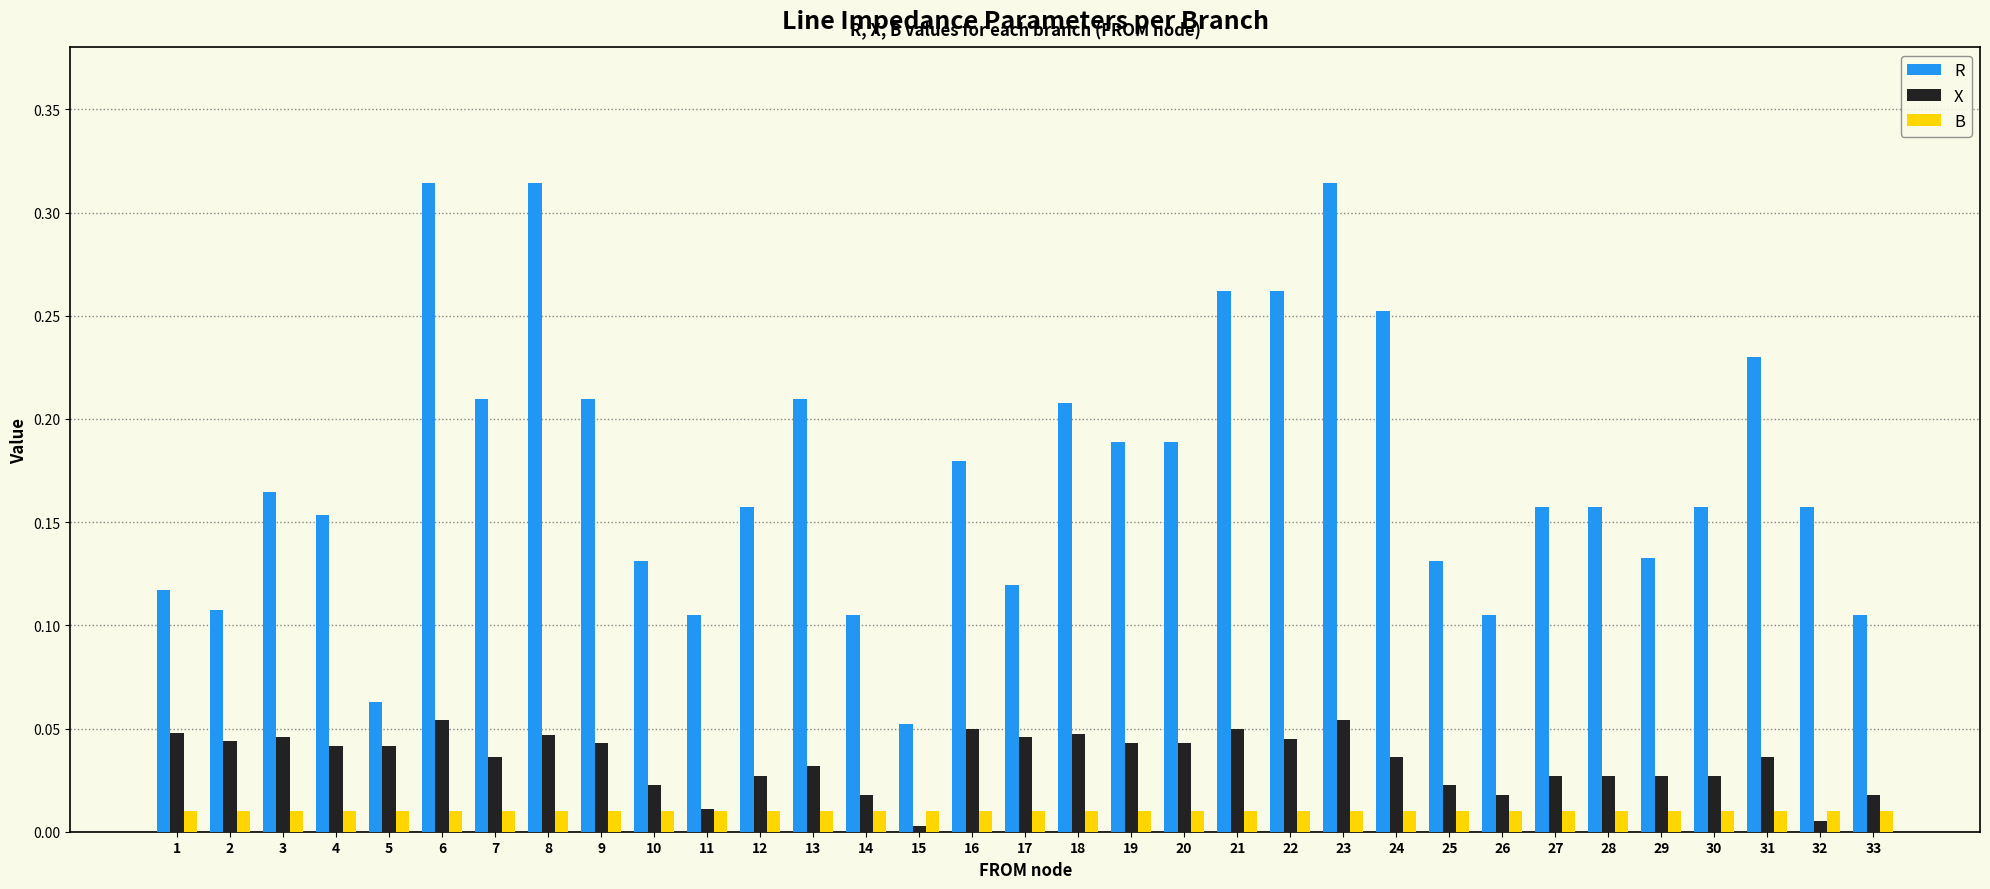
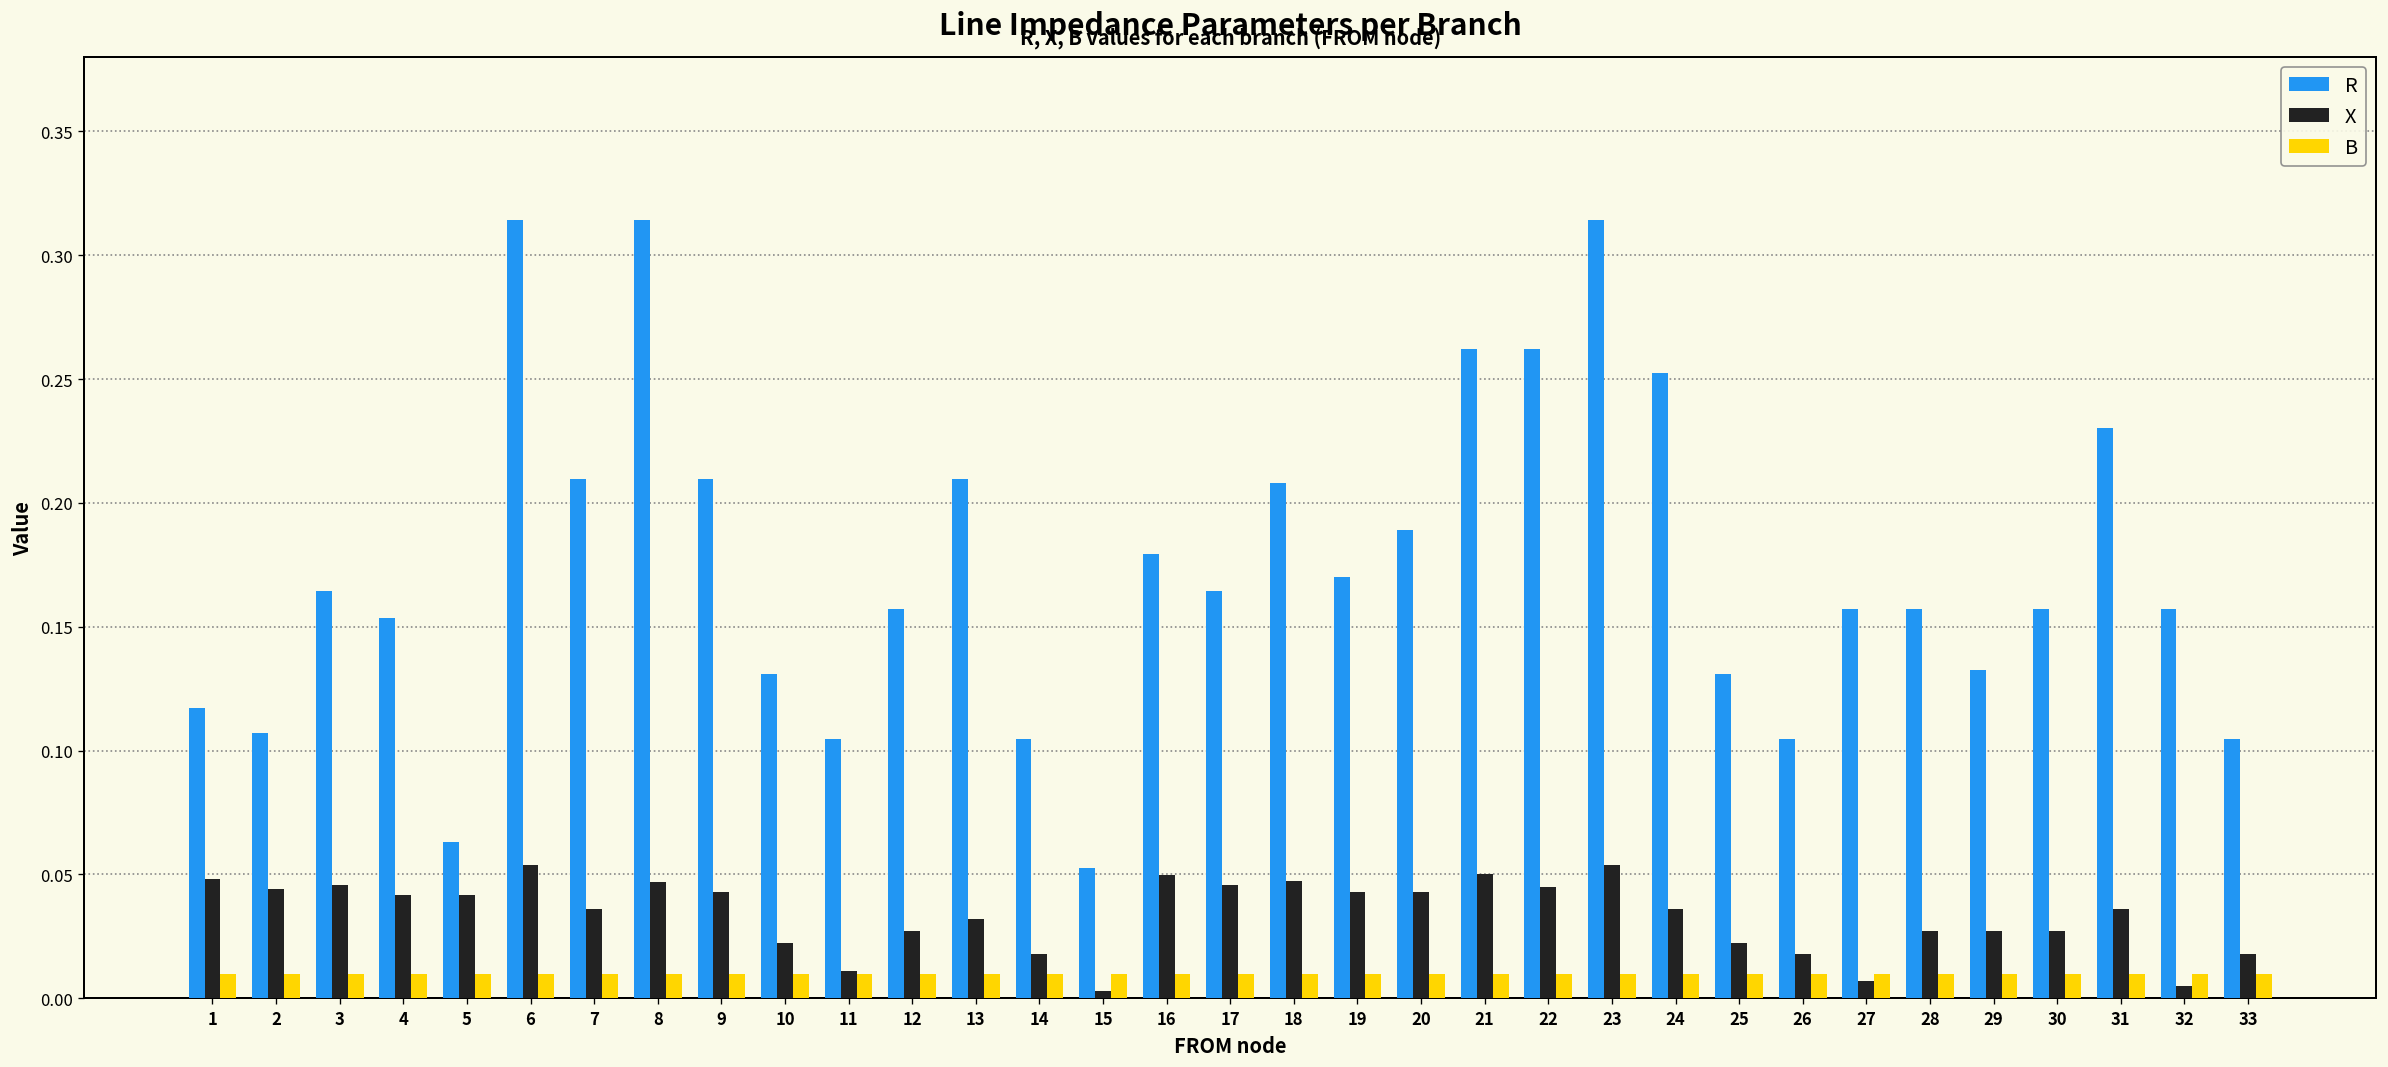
R, 17: 0.120 -> 0.165
R, 19: 0.189 -> 0.170
X, 27: 0.027 -> 0.007
